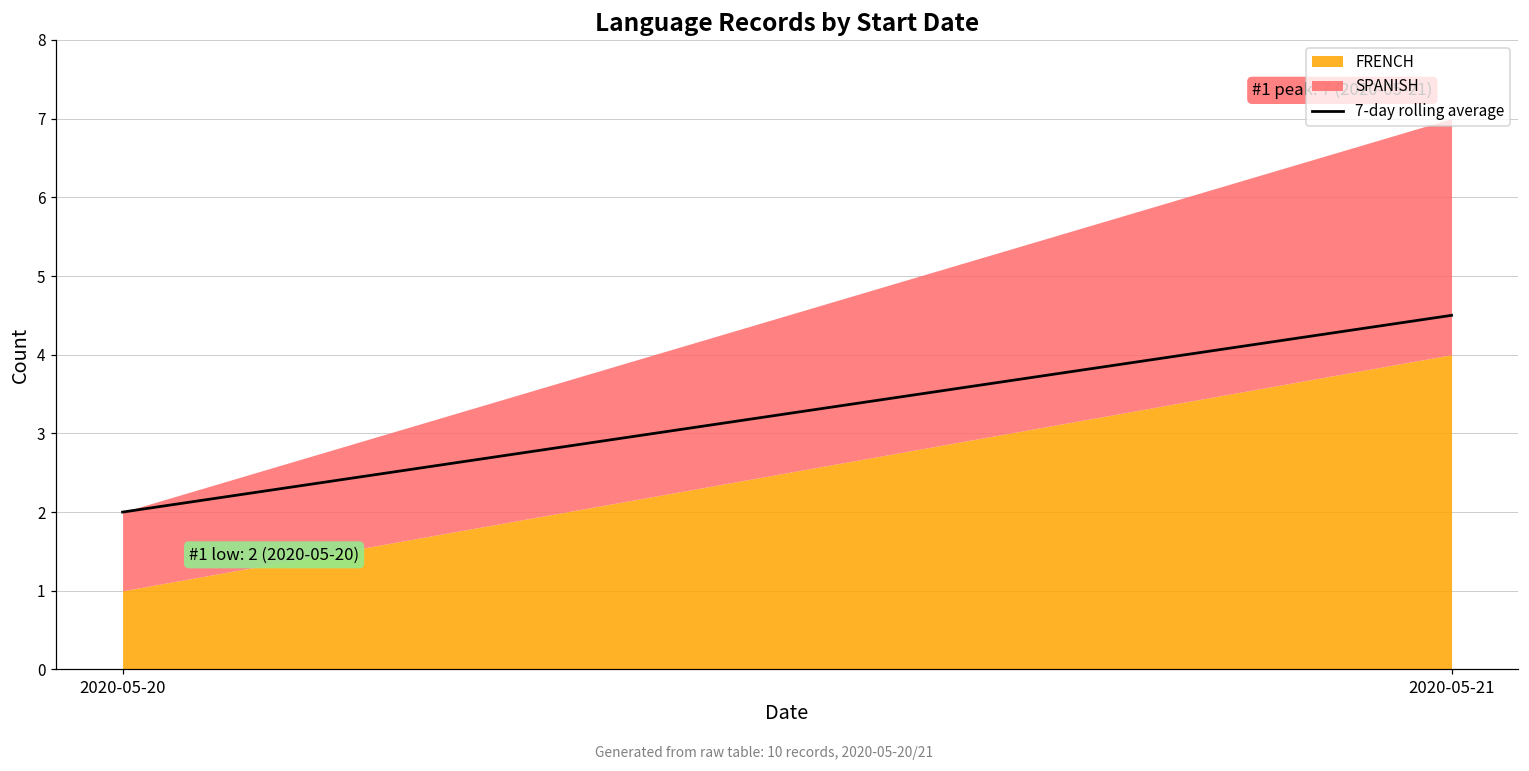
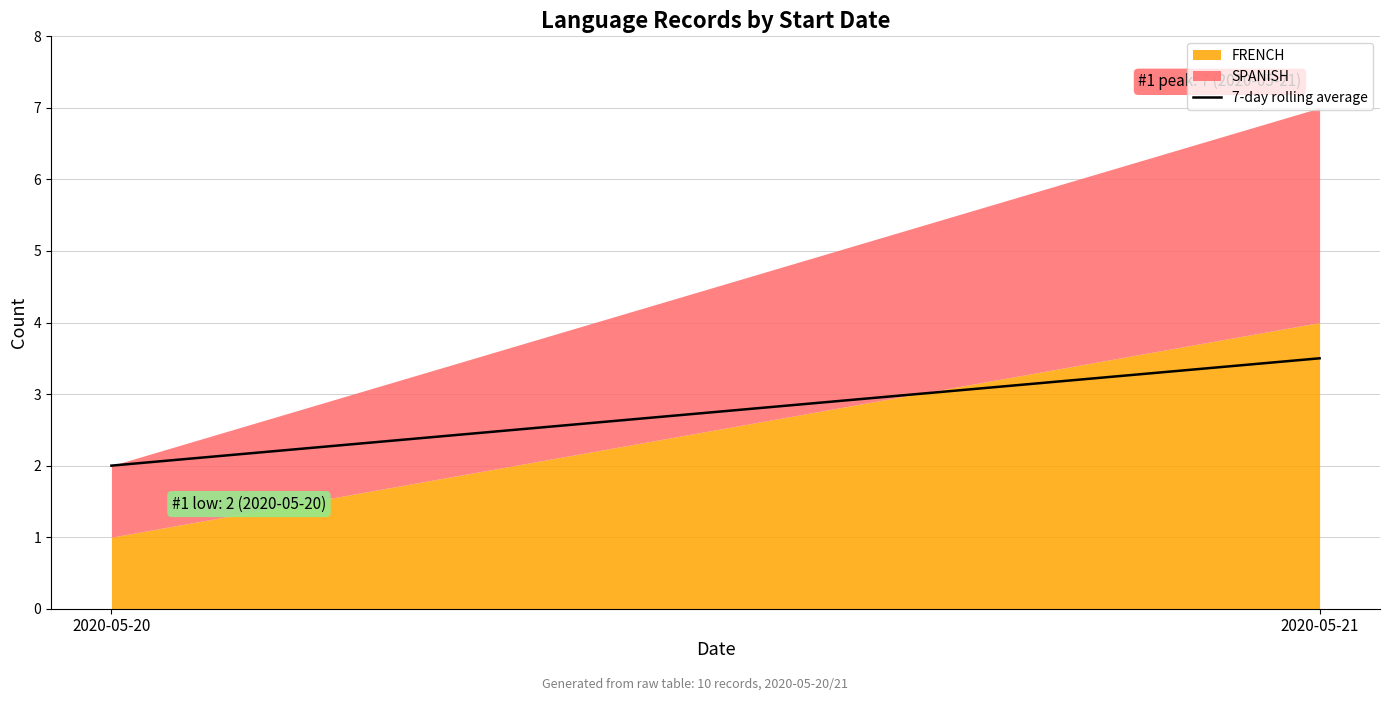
7-day rolling average, 2020-05-21: 4.5 -> 3.5
